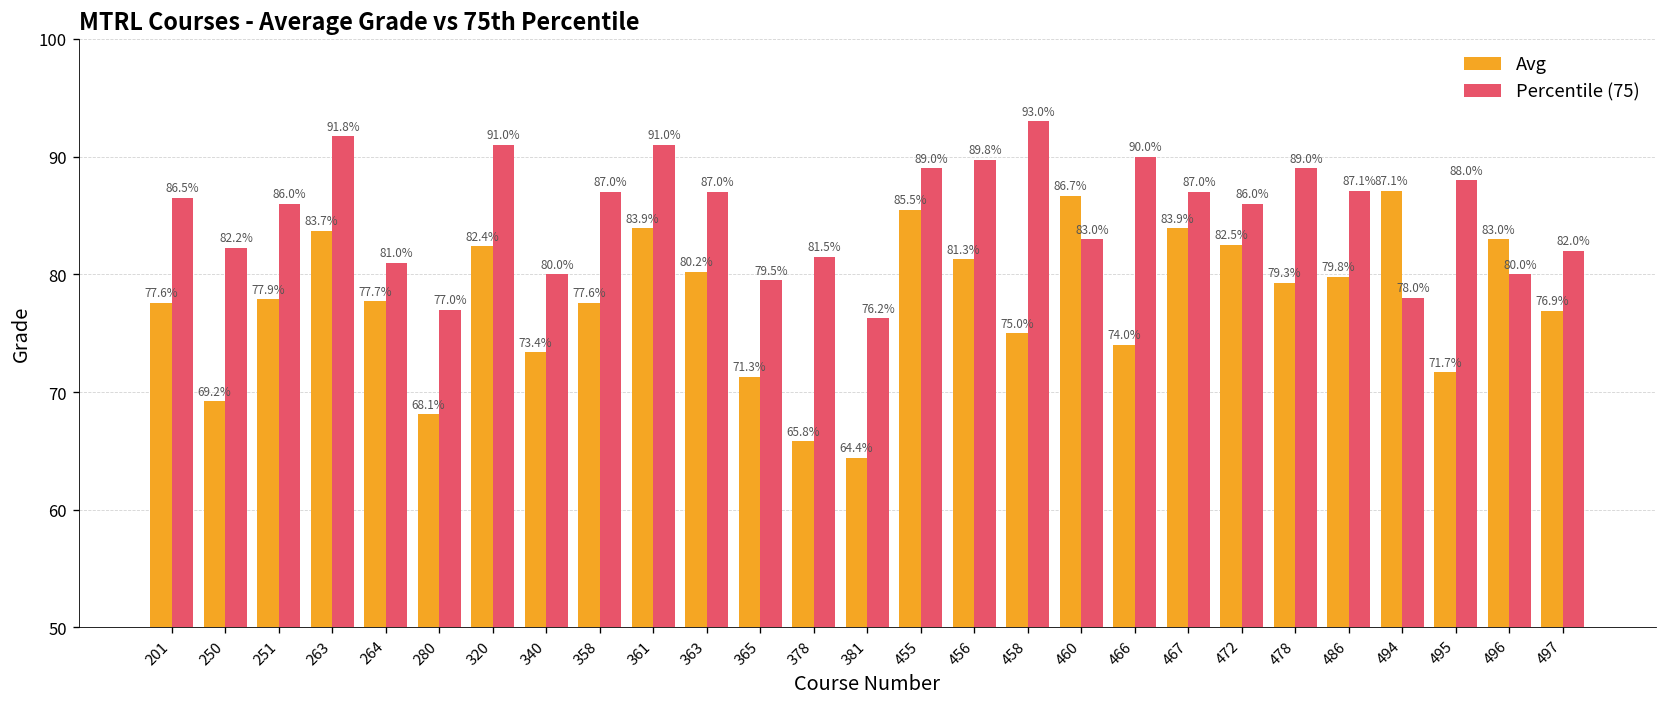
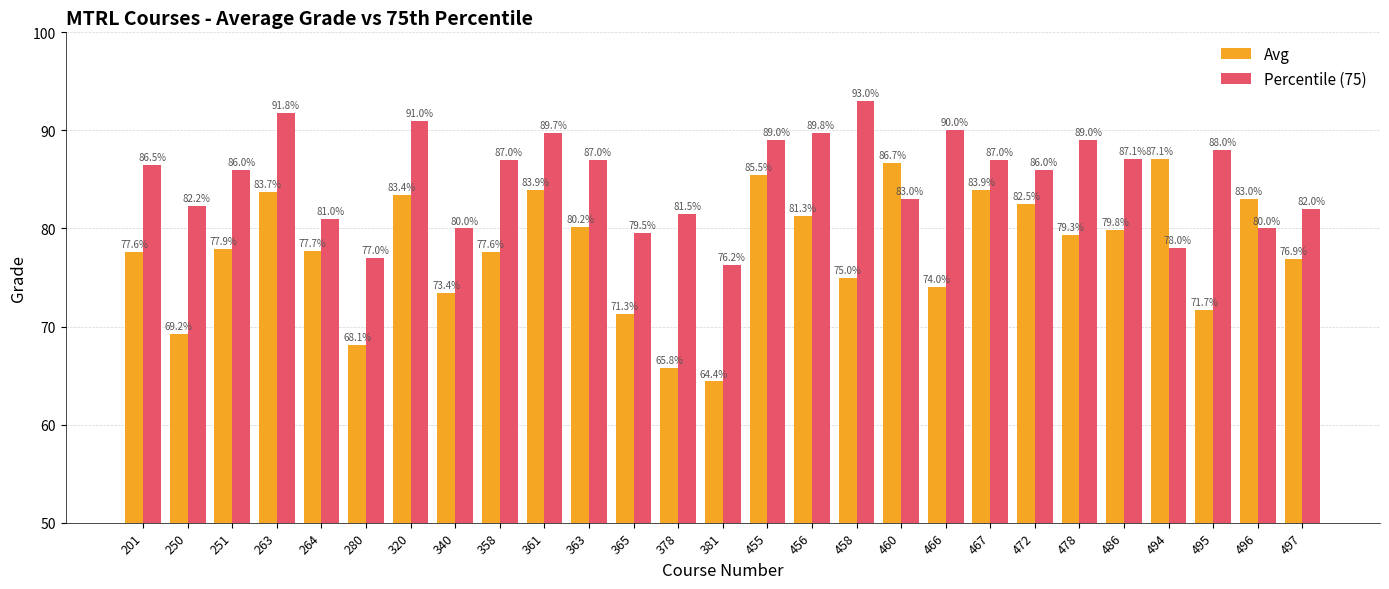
Avg, 320: 82.4% -> 83.4%
Percentile (75), 361: 91.0% -> 89.7%
